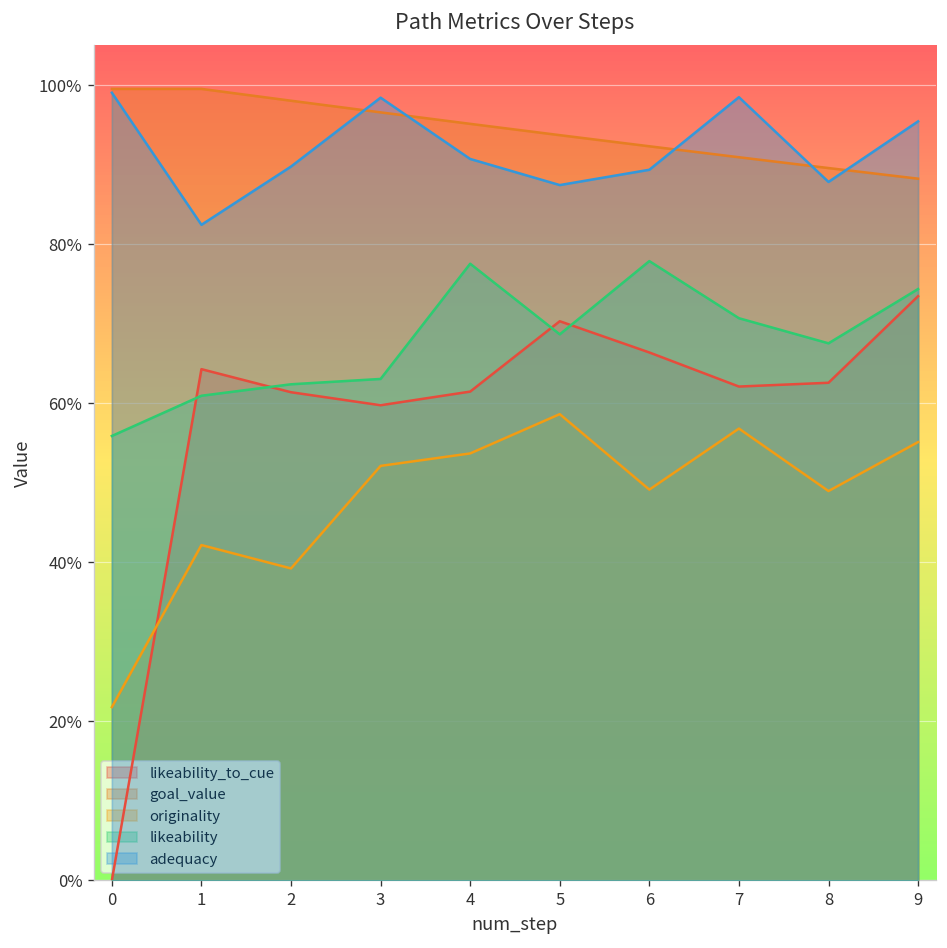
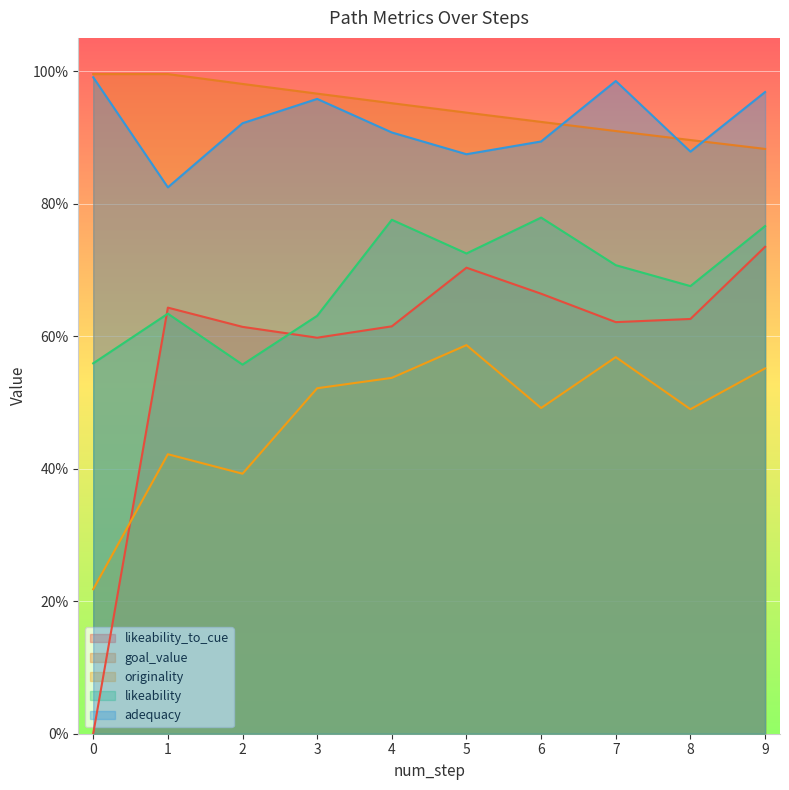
likeability, 1: 61% -> 63%
likeability, 2: 62% -> 56%
adequacy, 2: 90% -> 92%
adequacy, 3: 98% -> 96%
likeability, 5: 69% -> 72%
likeability, 9: 74% -> 77%
adequacy, 9: 95% -> 97%
